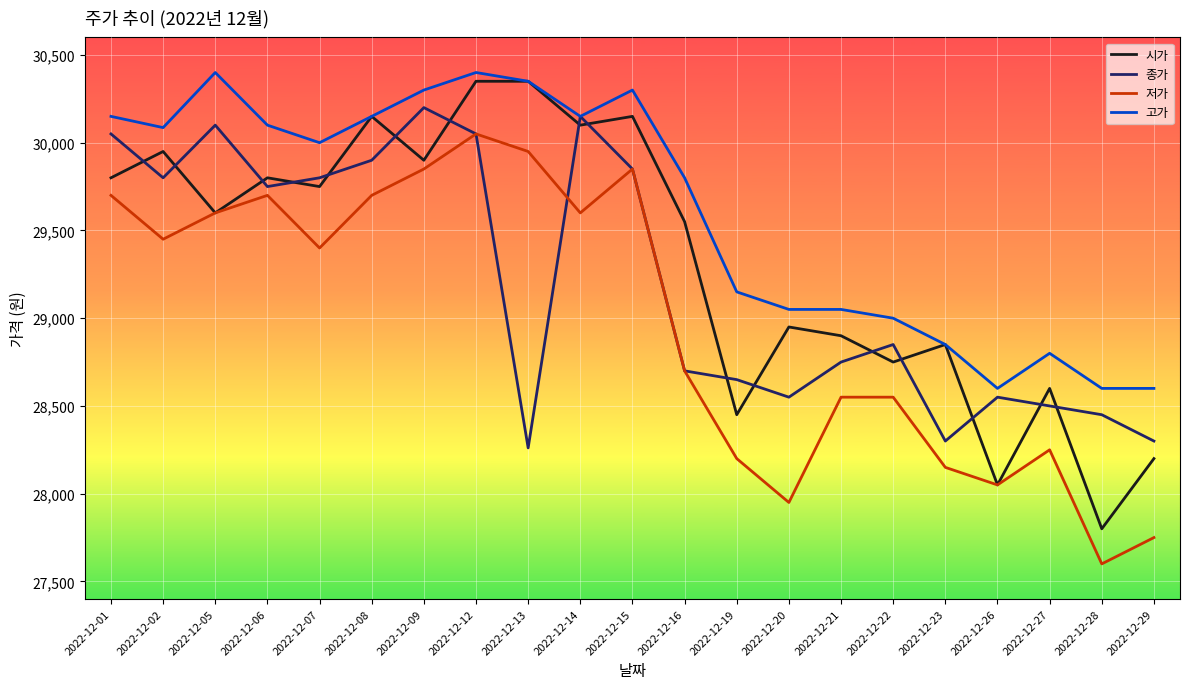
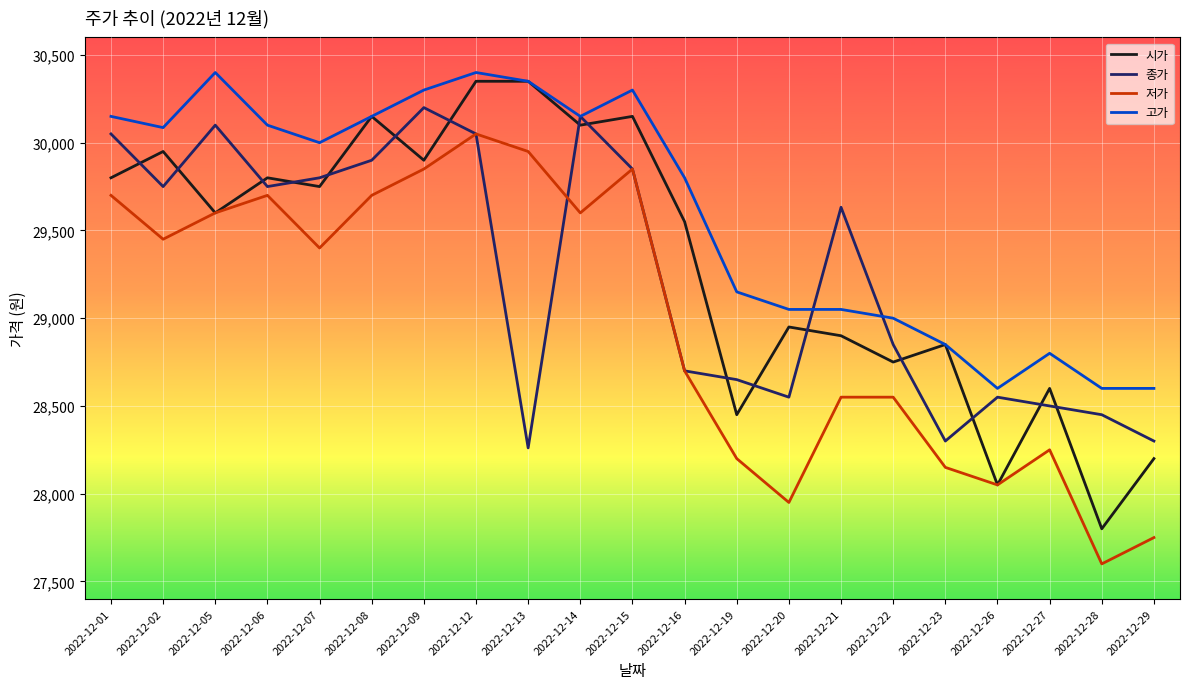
종가, 2022-12-02: 29,800 -> 29,750
종가, 2022-12-21: 28,750 -> 29,630
